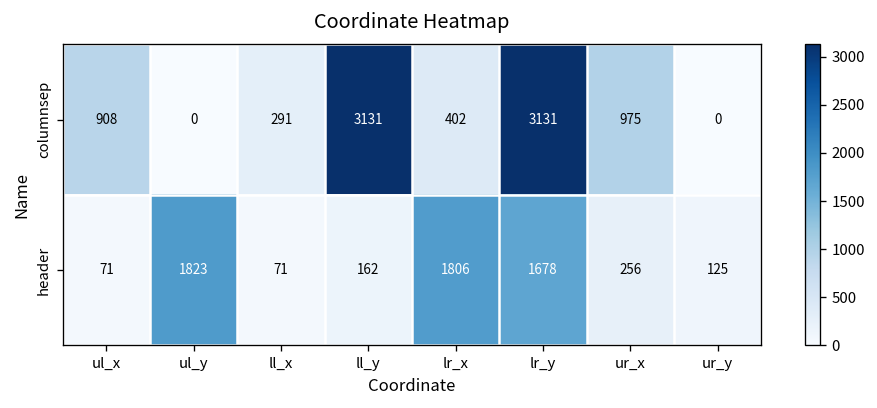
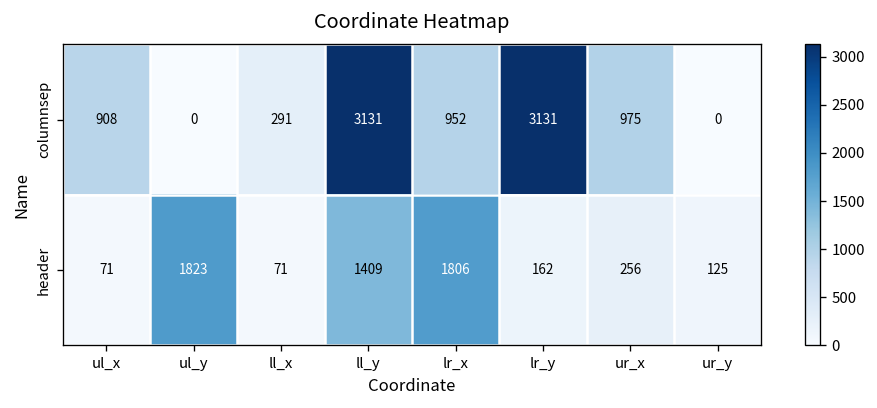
columnsep, lr_x: 402 -> 952
header, ll_y: 162 -> 1409
header, lr_y: 1678 -> 162
